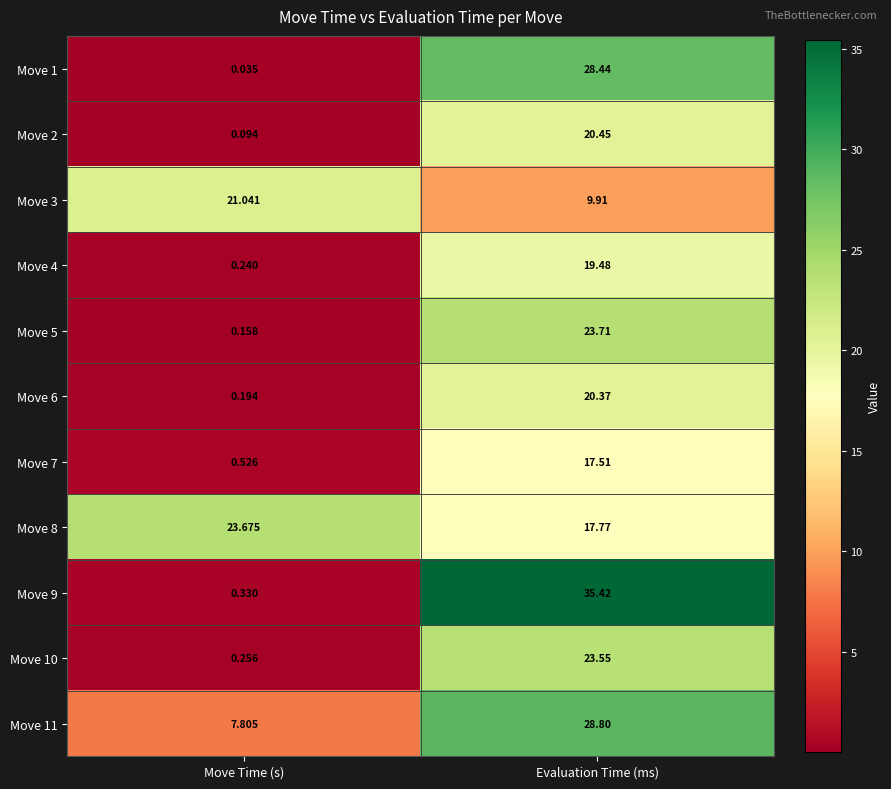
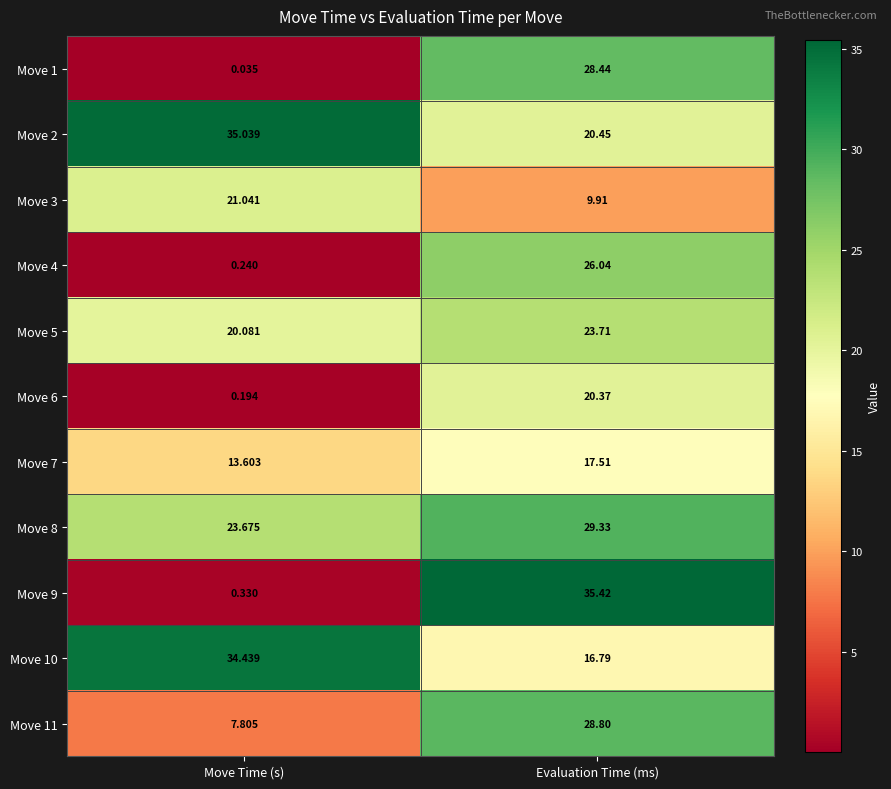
Move 2, Move Time (s): 0.094 -> 35.039
Move 4, Evaluation Time (ms): 19.48 -> 26.04
Move 5, Move Time (s): 0.158 -> 20.081
Move 7, Move Time (s): 0.526 -> 13.603
Move 8, Evaluation Time (ms): 17.77 -> 29.33
Move 10, Move Time (s): 0.256 -> 34.439
Move 10, Evaluation Time (ms): 23.55 -> 16.79
